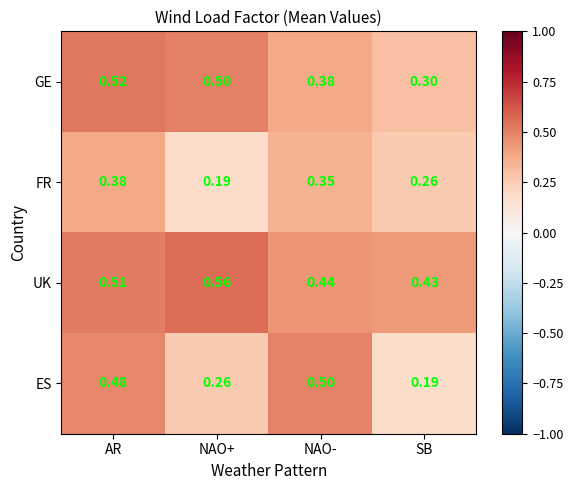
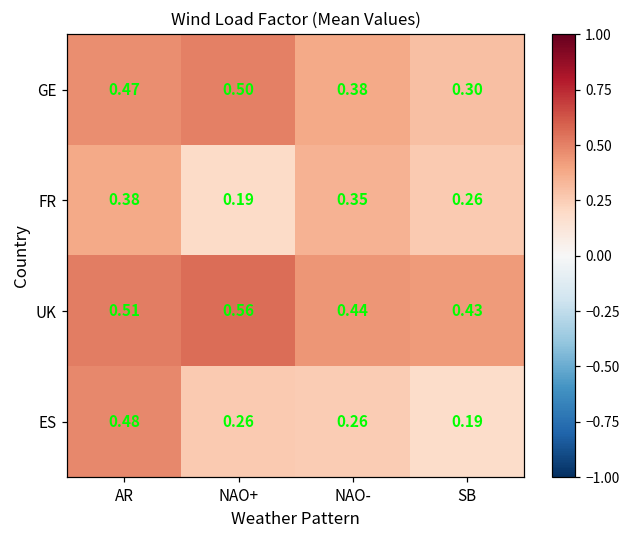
GE, AR: 0.52 -> 0.47
ES, NAO-: 0.50 -> 0.26
